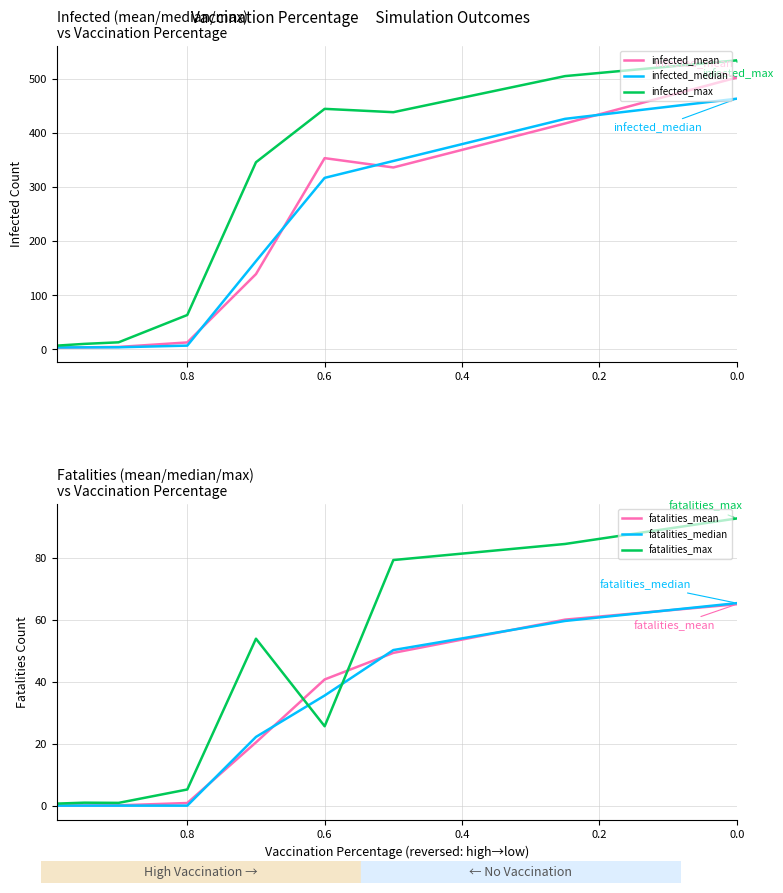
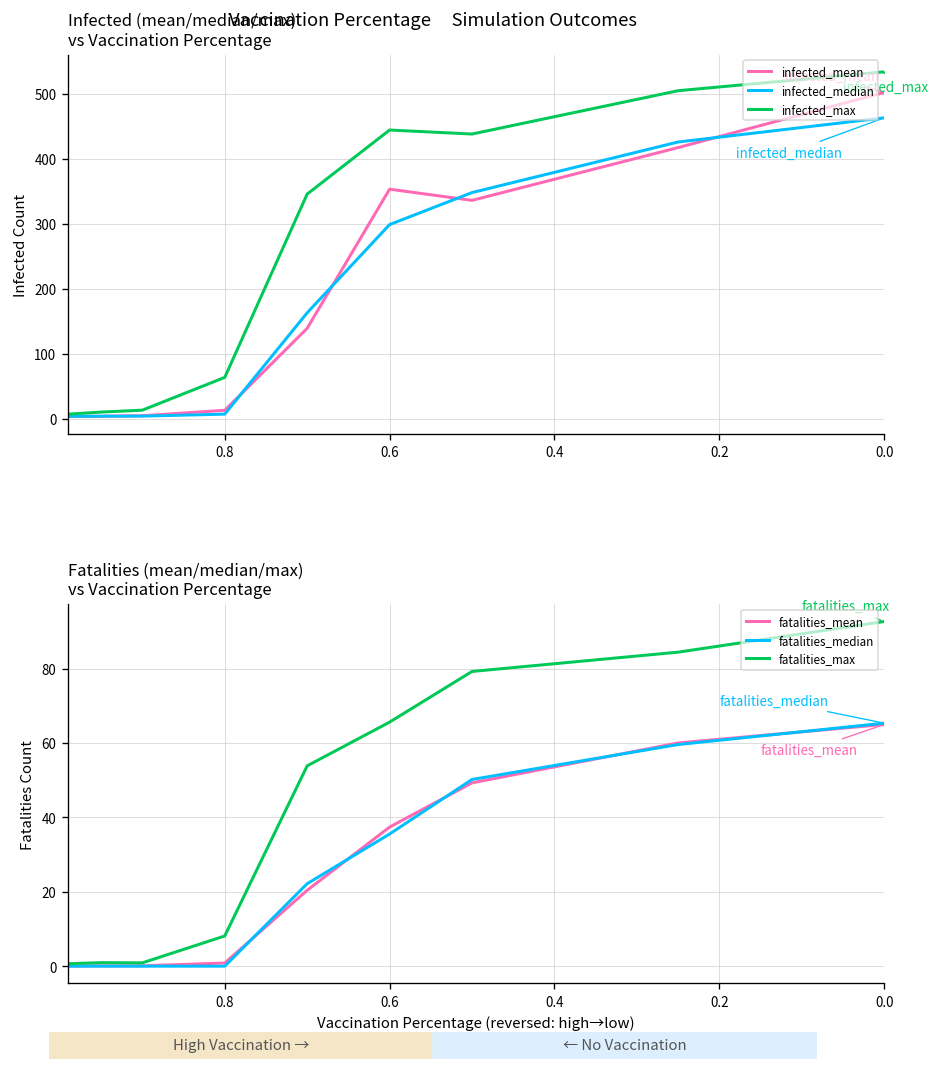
Infected (mean/median/max) vs Vaccination Percentage, infected_median, 0.6: 320 -> 300
Fatalities (mean/median/max) vs Vaccination Percentage, fatalities_max, 0.8: 5 -> 8
Fatalities (mean/median/max) vs Vaccination Percentage, fatalities_mean, 0.6: 41 -> 37
Fatalities (mean/median/max) vs Vaccination Percentage, fatalities_max, 0.6: 26 -> 66
